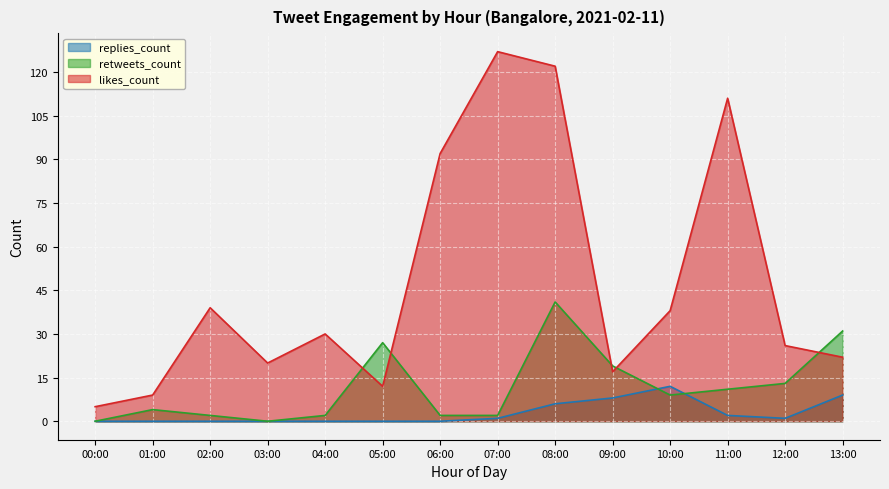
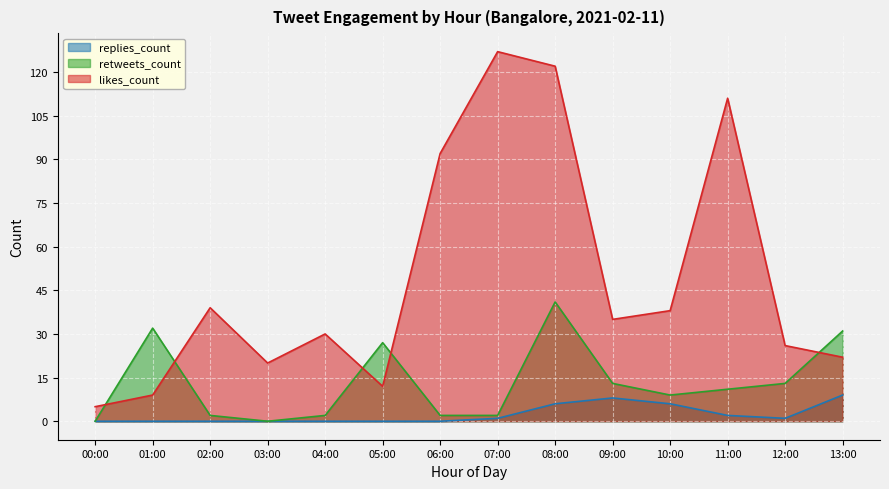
retweets_count, 01:00: 4 -> 32
retweets_count, 09:00: 19 -> 13
likes_count, 09:00: 17 -> 35
replies_count, 10:00: 12 -> 6
